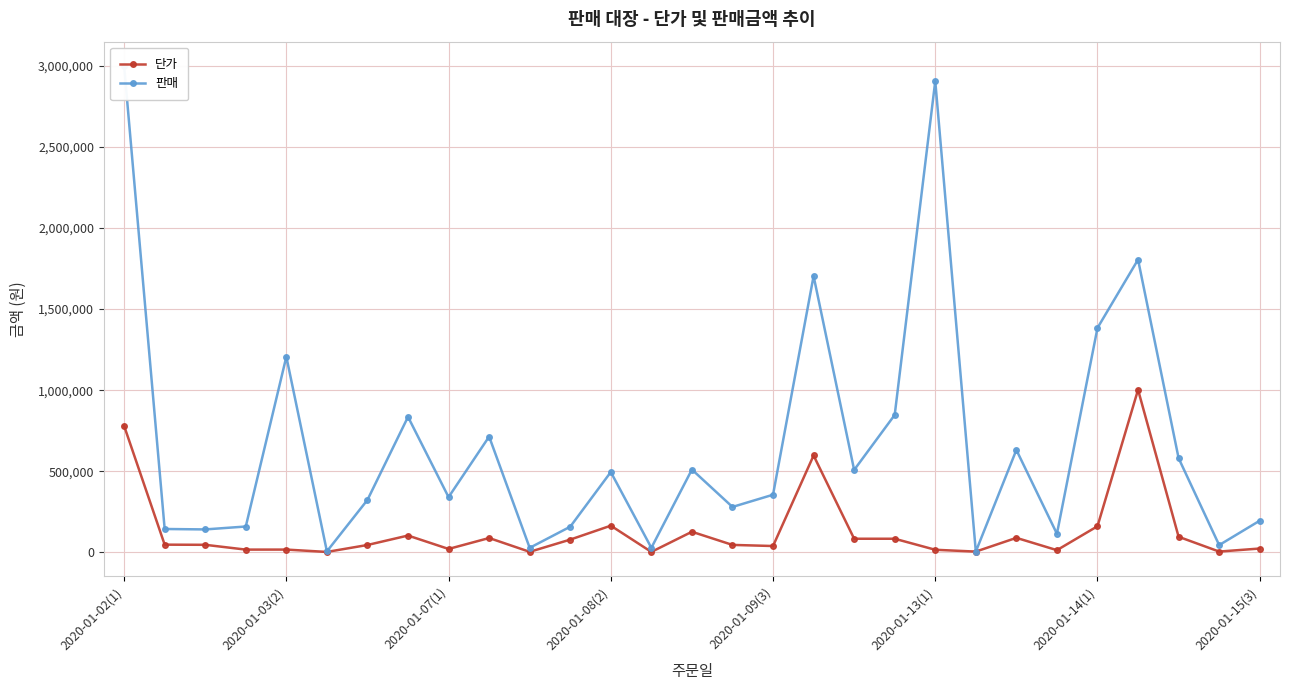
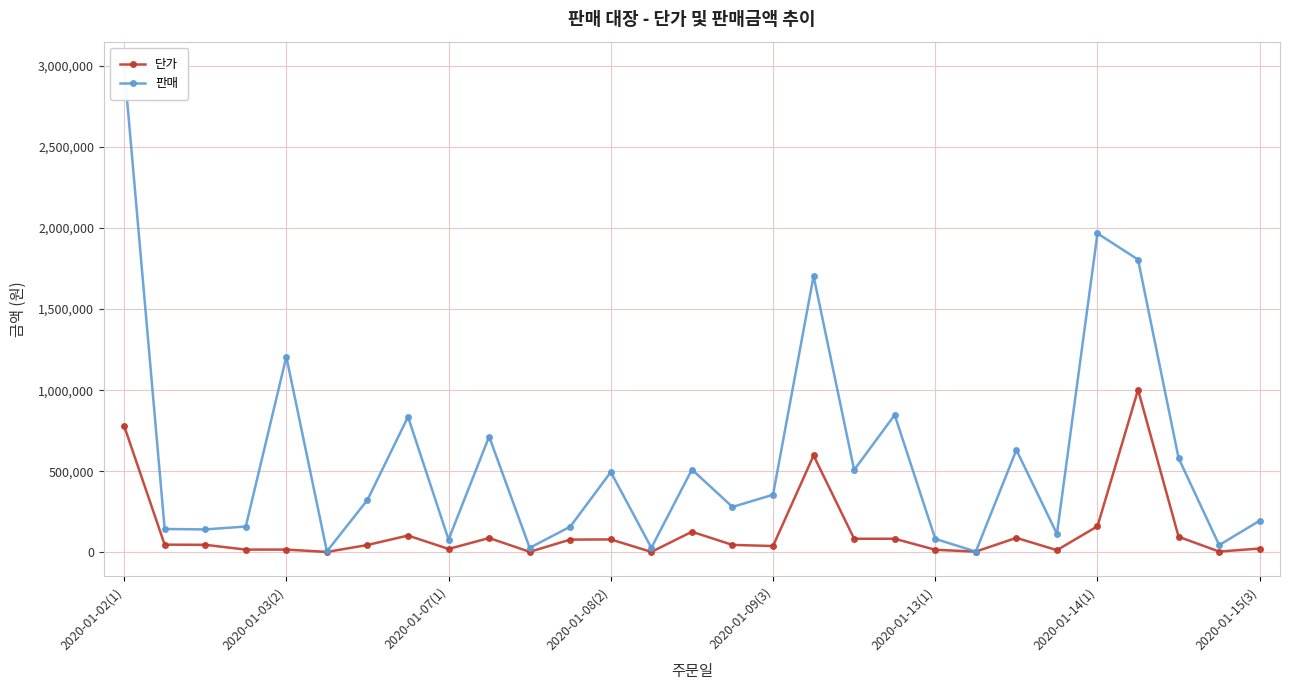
판매, 2020-01-07(1): 340,000 -> 80,000
단가, 2020-01-08(2): 170,000 -> 80,000
판매, 2020-01-13(1): 2,910,000 -> 80,000
판매, 2020-01-14(1): 1,380,000 -> 1,970,000
